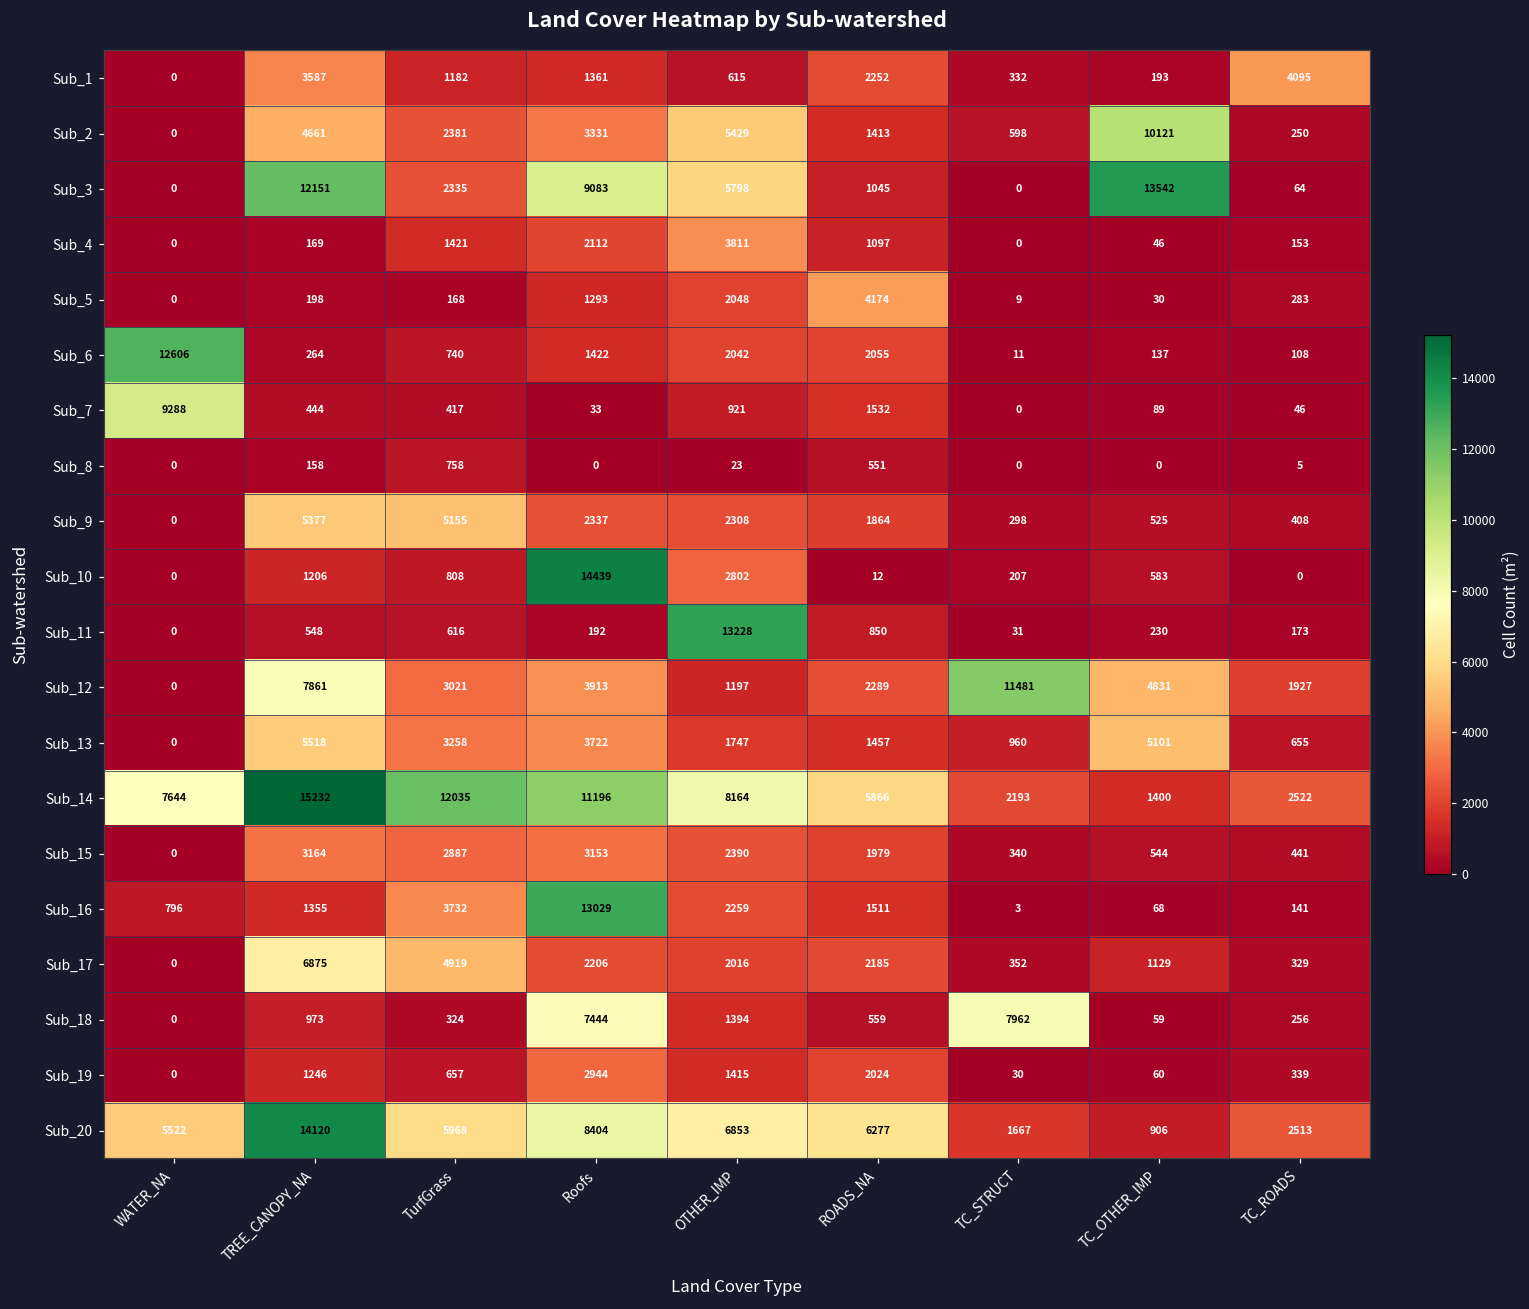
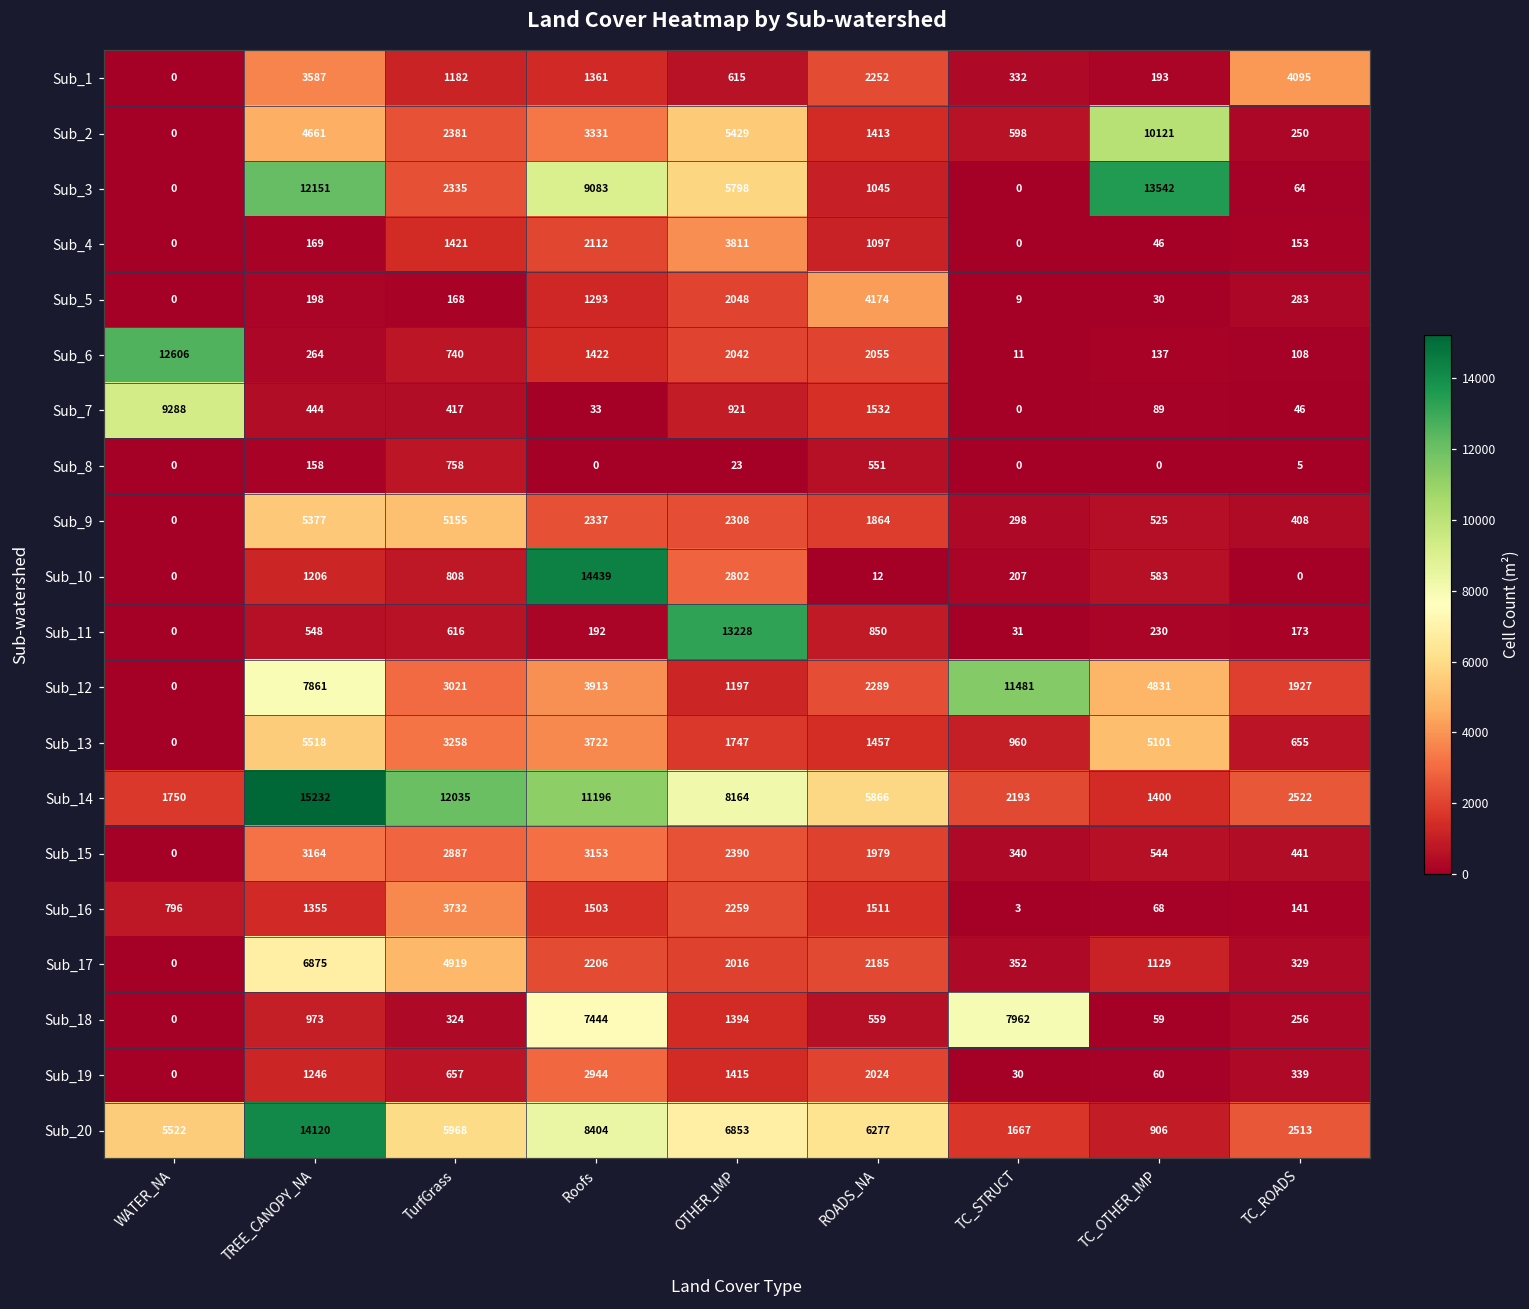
Sub_14, WATER_NA: 7644 -> 1750
Sub_16, Roofs: 13029 -> 1503
